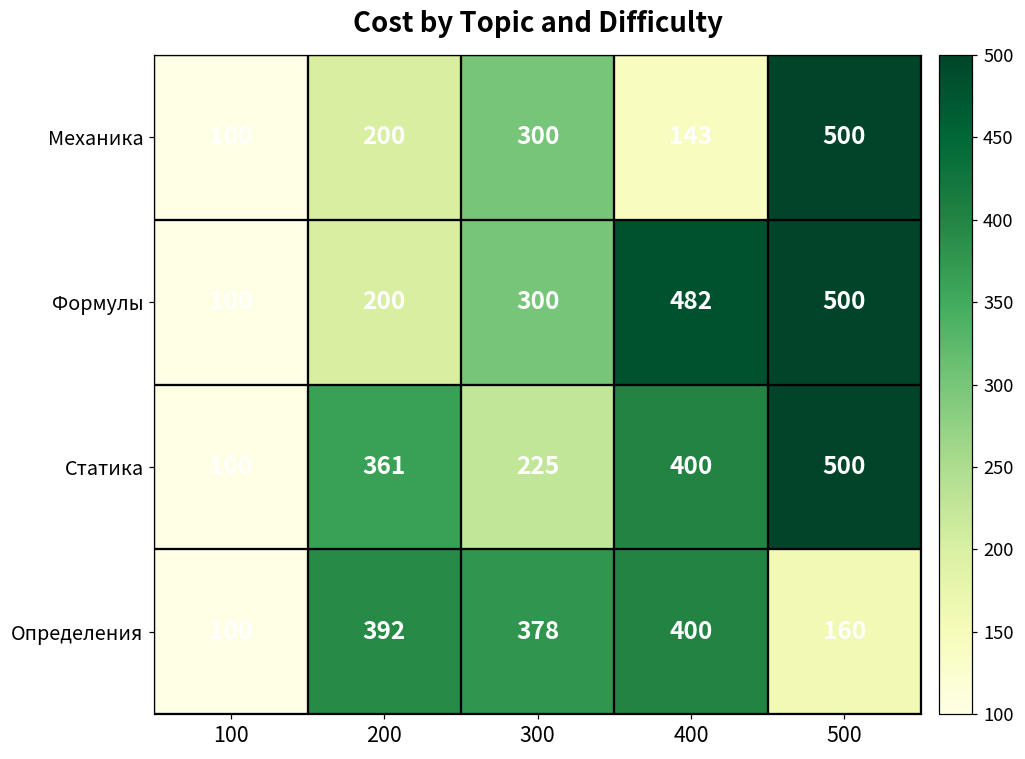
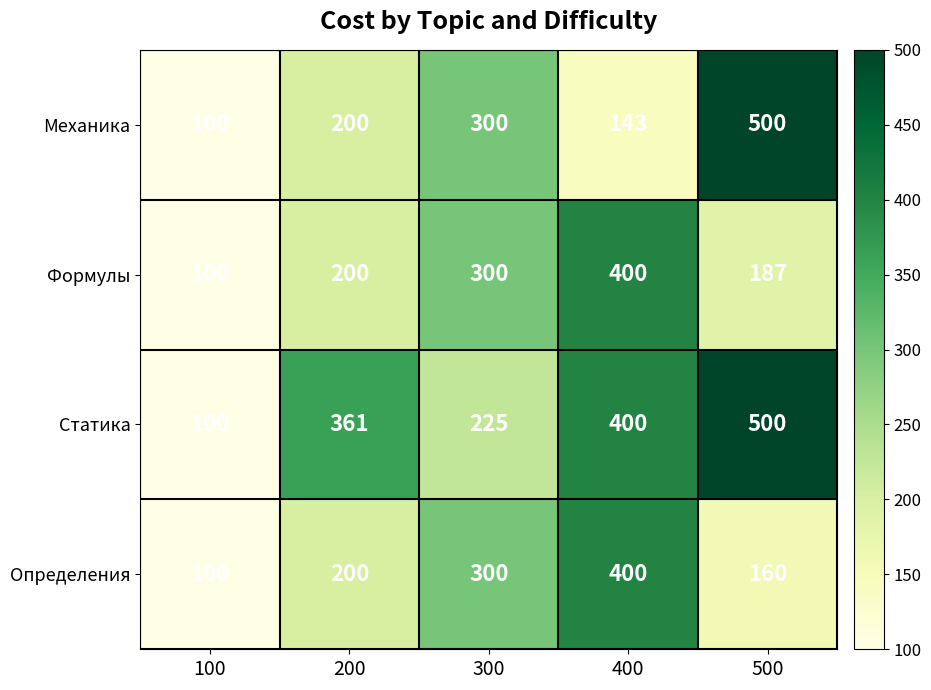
Формулы, 400: 482 -> 400
Формулы, 500: 500 -> 187
Определения, 200: 392 -> 200
Определения, 300: 378 -> 300
